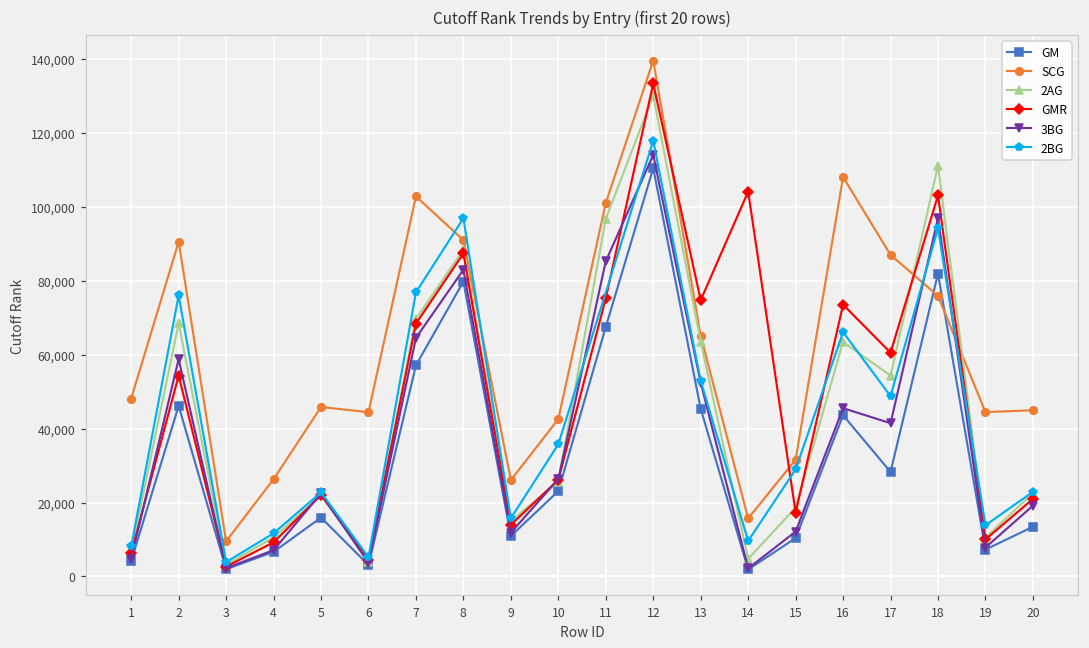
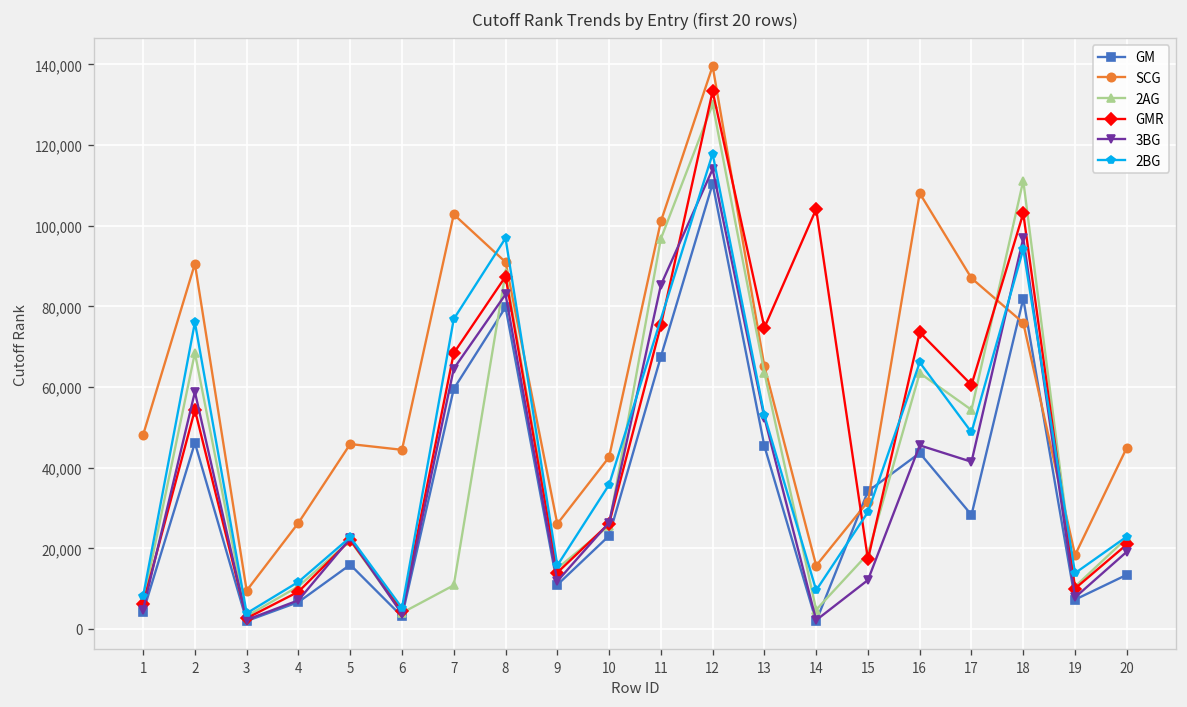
GM, 7: 57,000 -> 60,000
2AG, 7: 70,000 -> 11,000
GM, 15: 10,000 -> 34,000
SCG, 19: 44,000 -> 18,000
